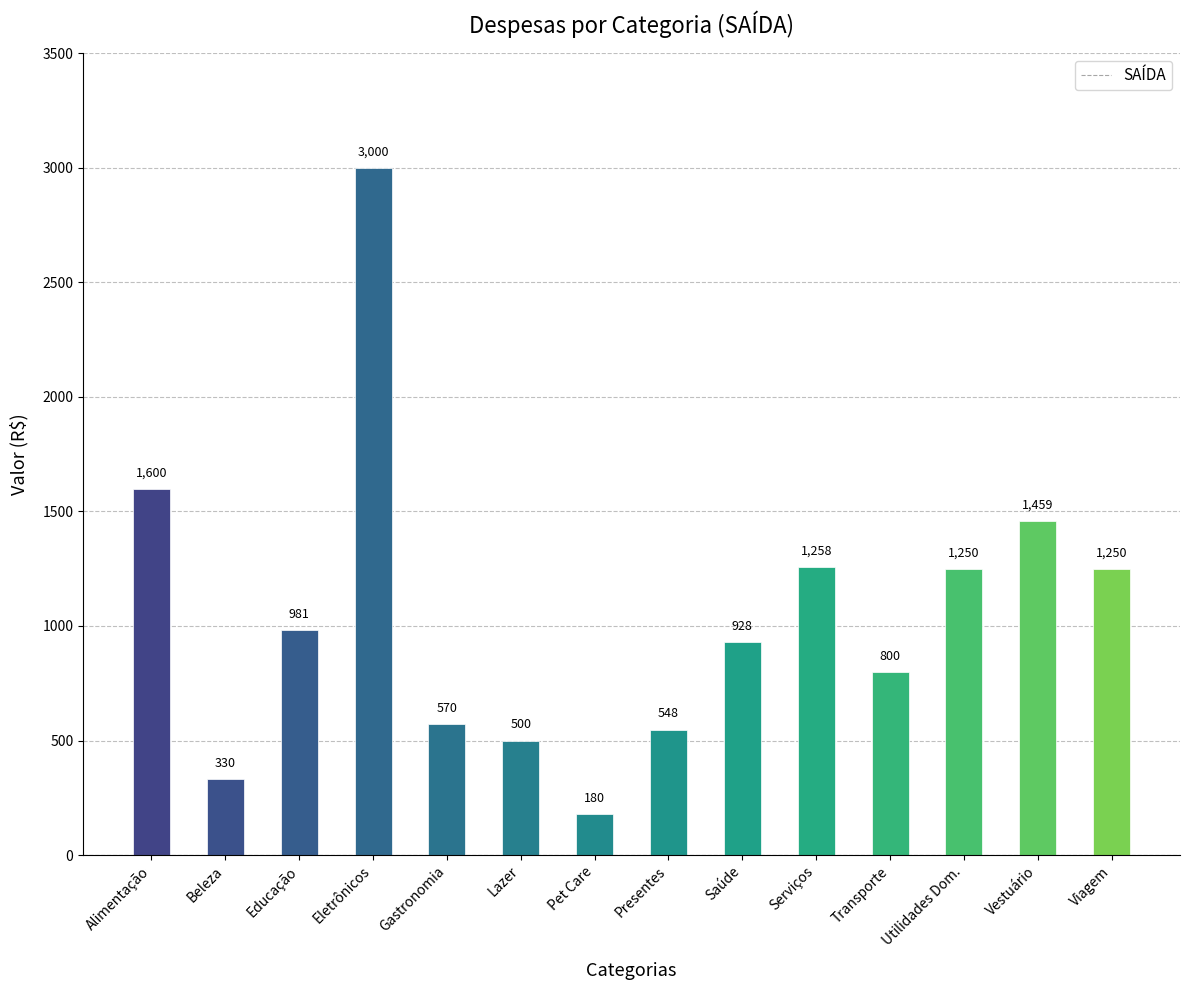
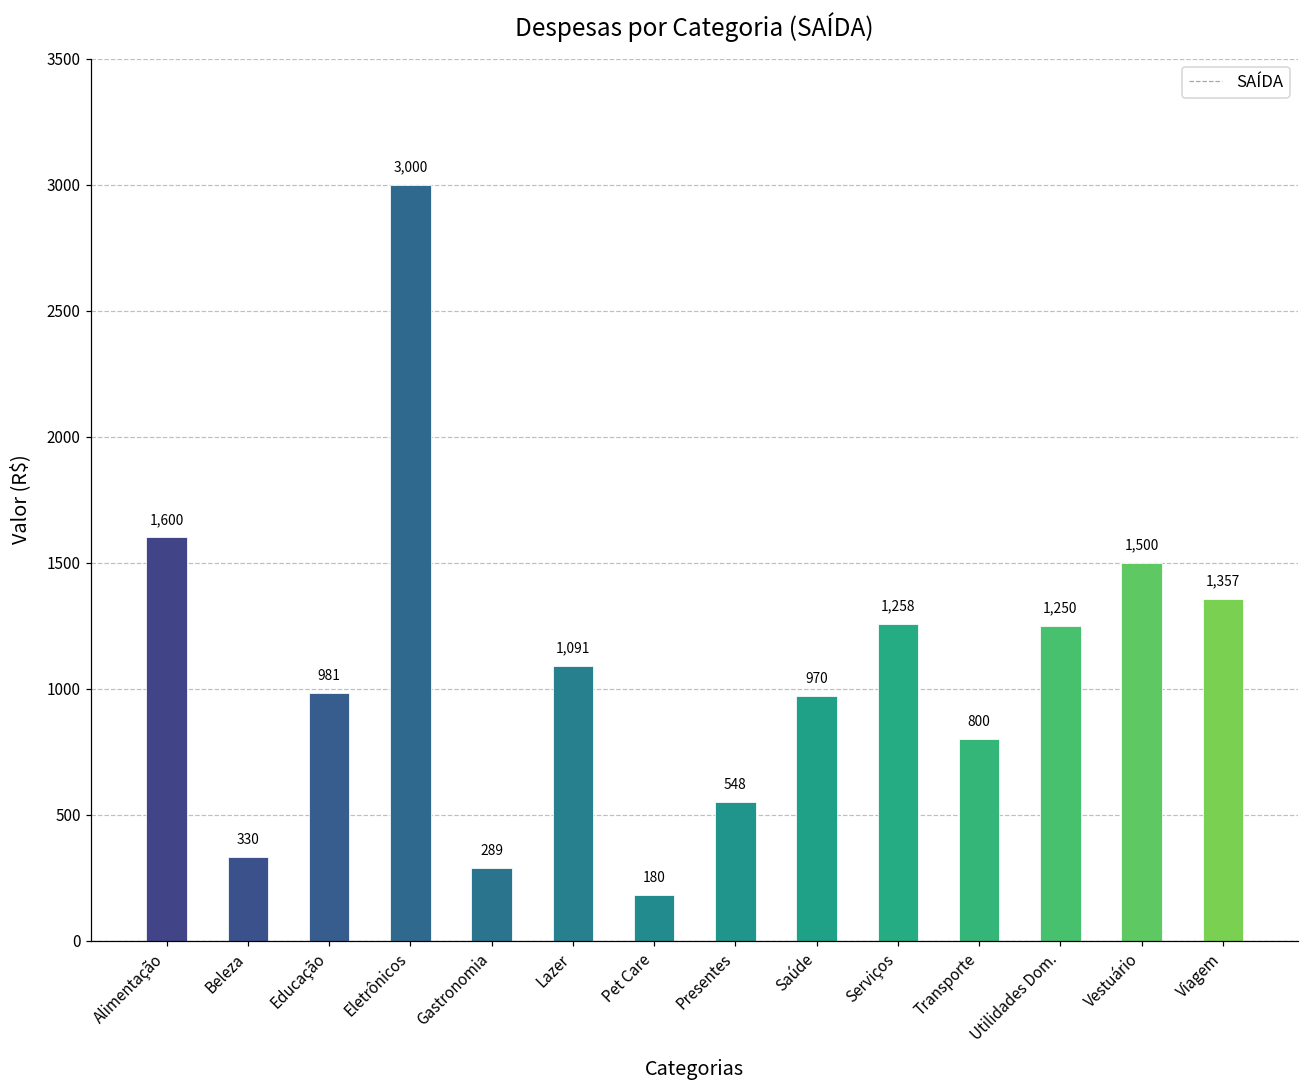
Gastronomia: 570 -> 289
Lazer: 500 -> 1,091
Saúde: 928 -> 970
Vestuário: 1,459 -> 1,500
Viagem: 1,250 -> 1,357
